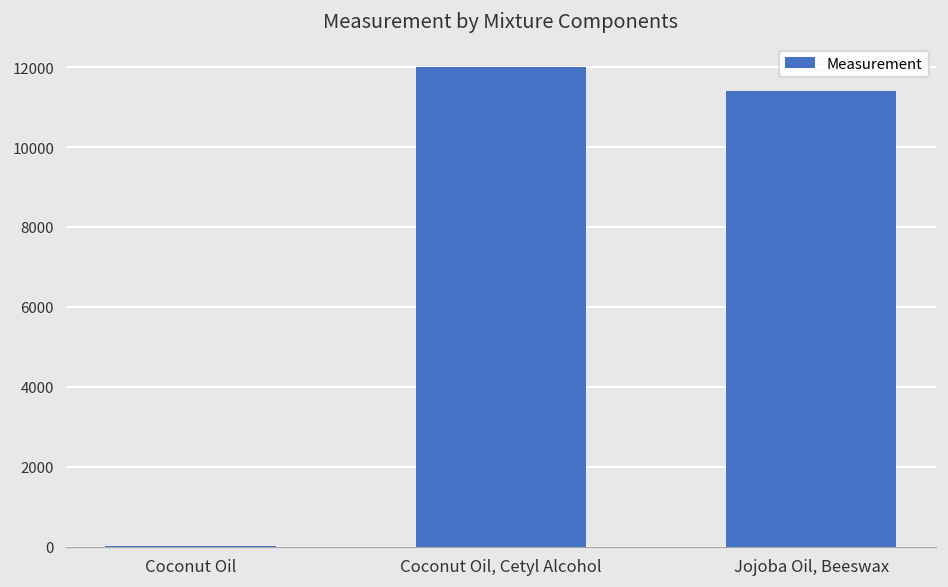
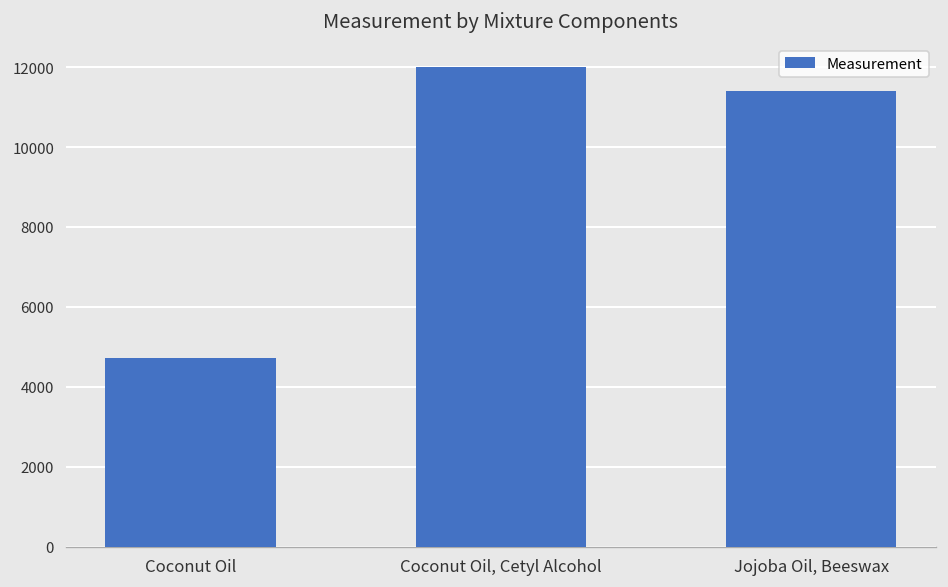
Coconut Oil: 0 -> 4700
